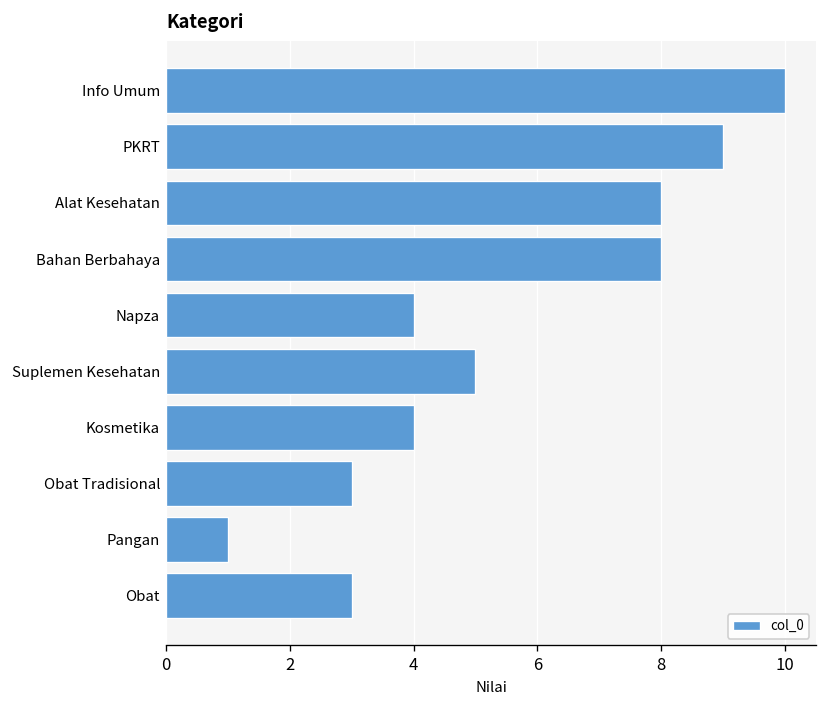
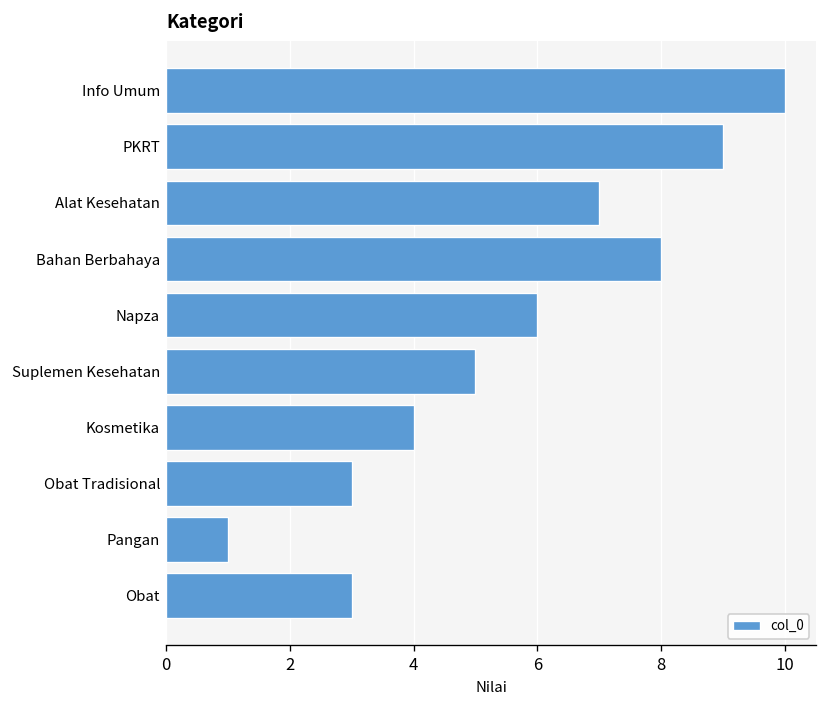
Alat Kesehatan: 8 -> 7
Napza: 4 -> 6
